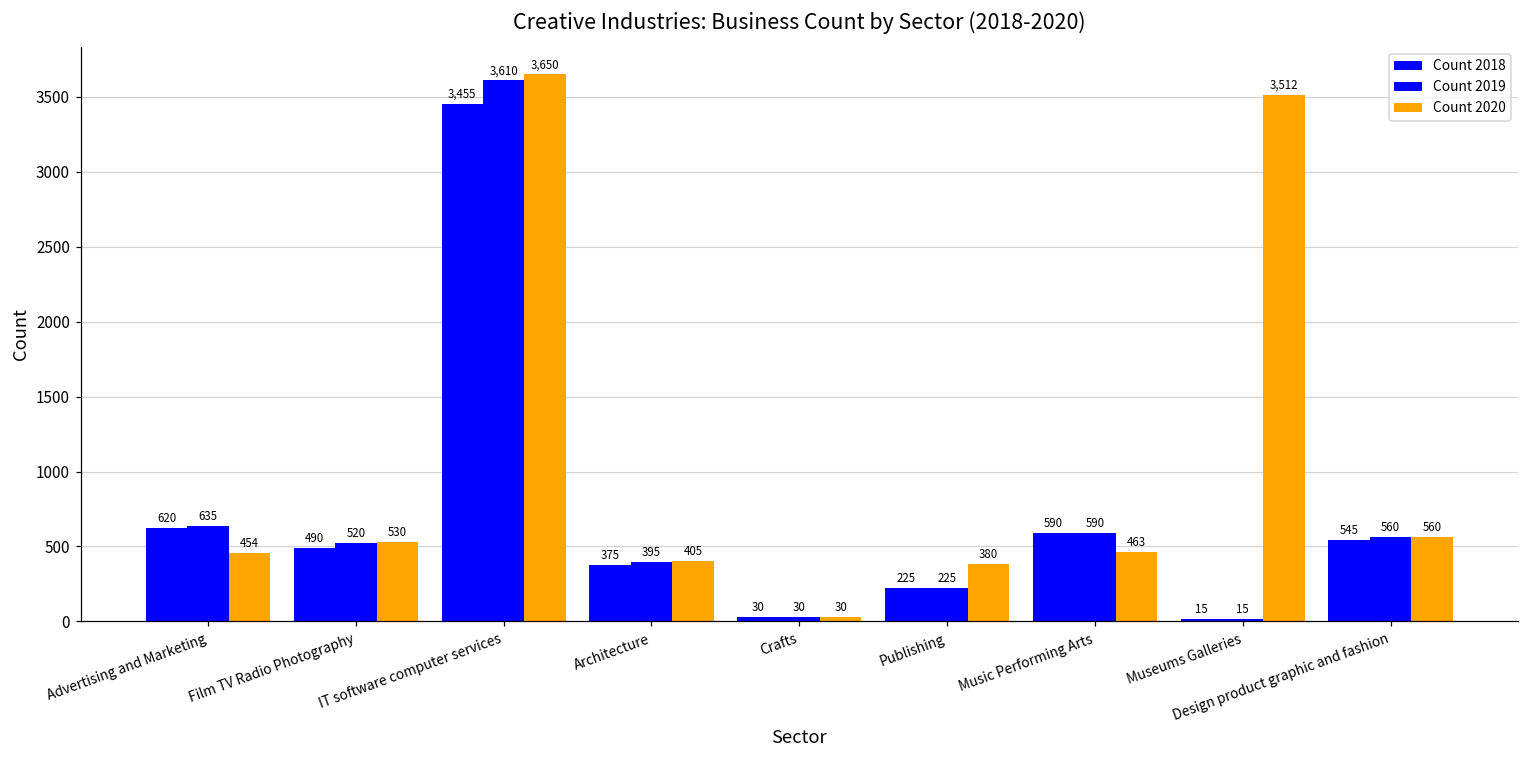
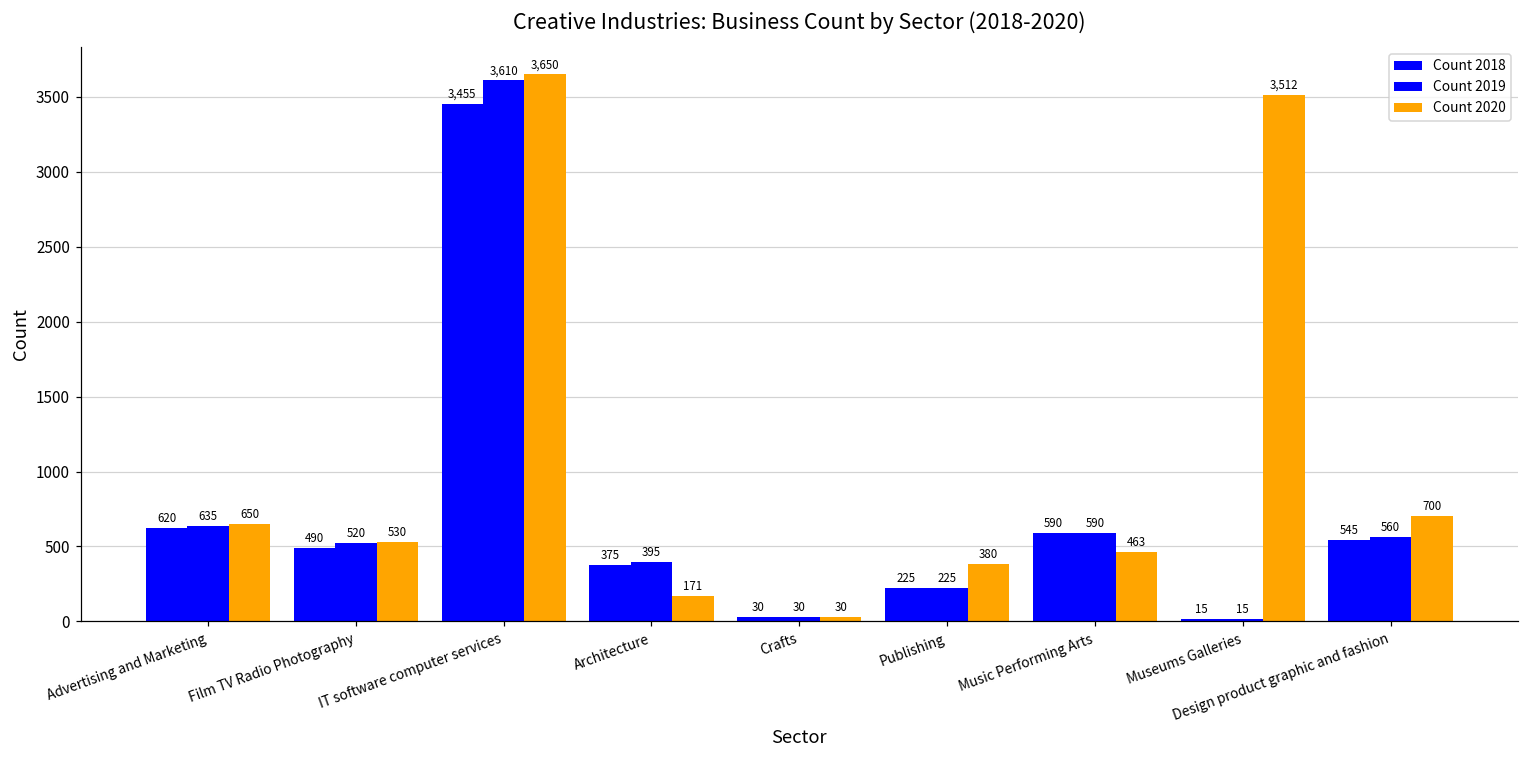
Count 2020, Advertising and Marketing: 454 -> 650
Count 2020, Architecture: 405 -> 171
Count 2020, Design product graphic and fashion: 560 -> 700
